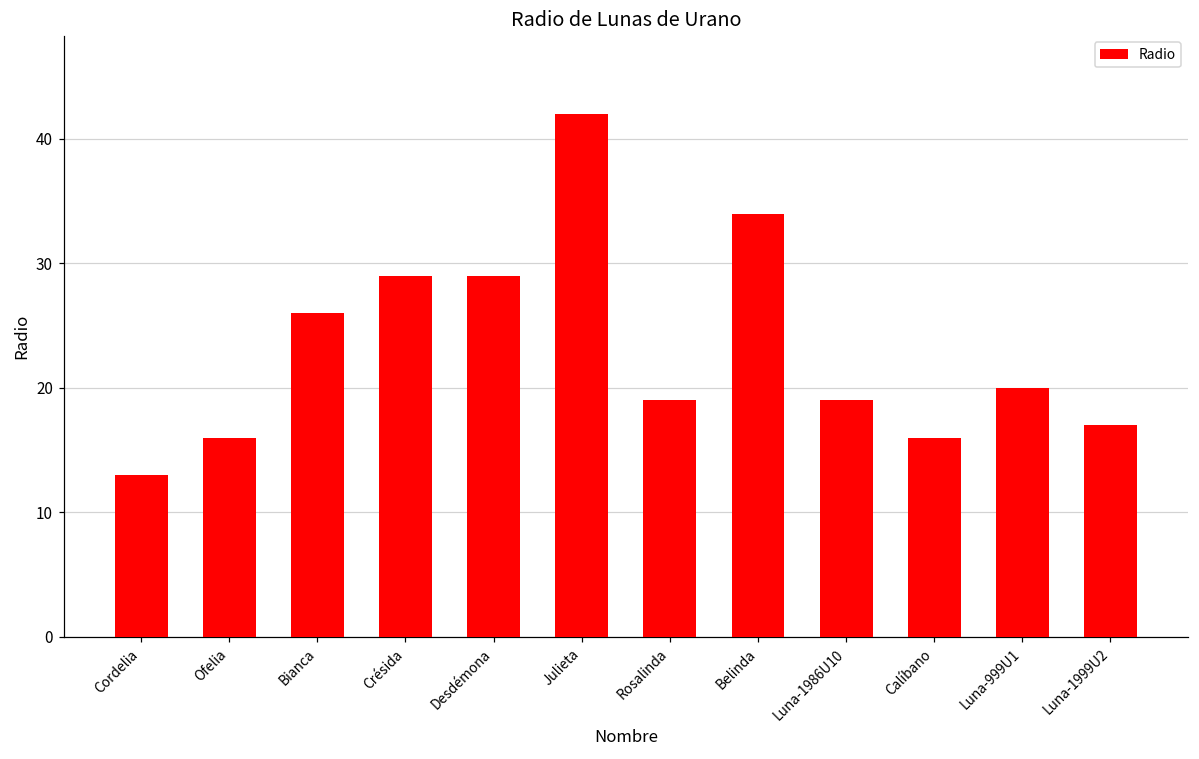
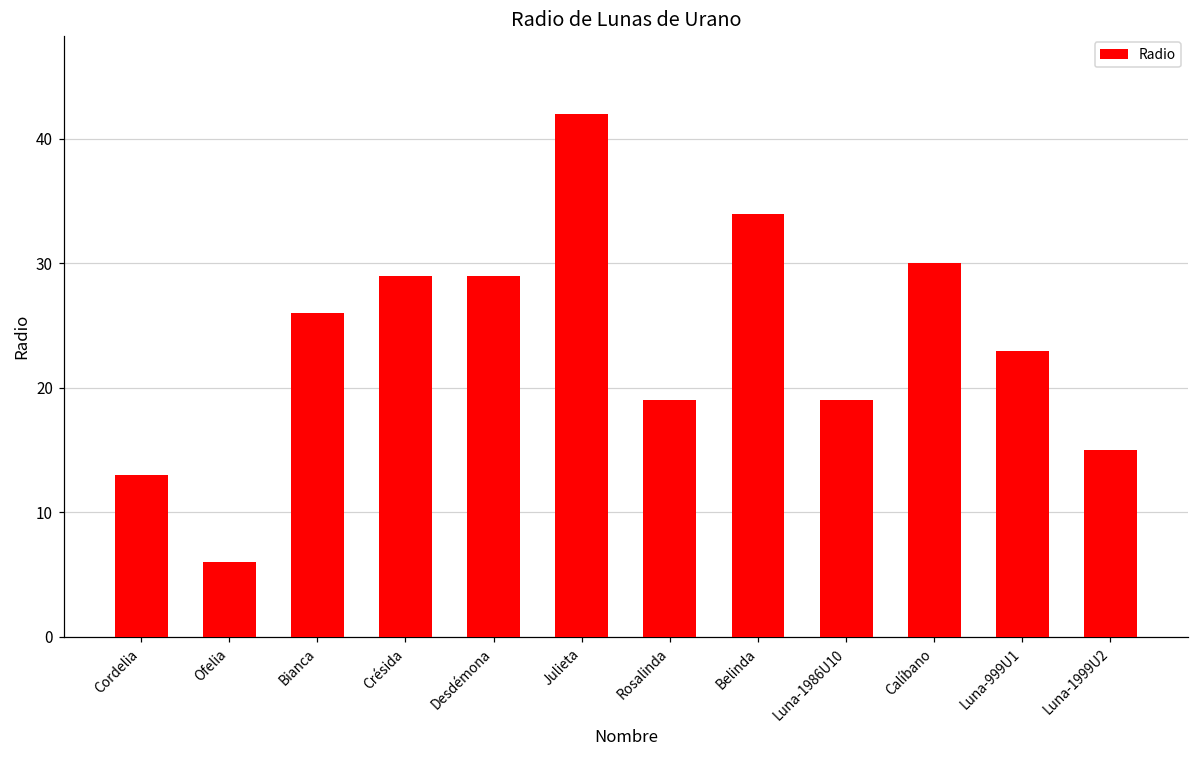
Ofelia: 16 -> 6
Calíbano: 16 -> 30
Luna-999U1: 20 -> 23
Luna-1999U2: 17 -> 15
